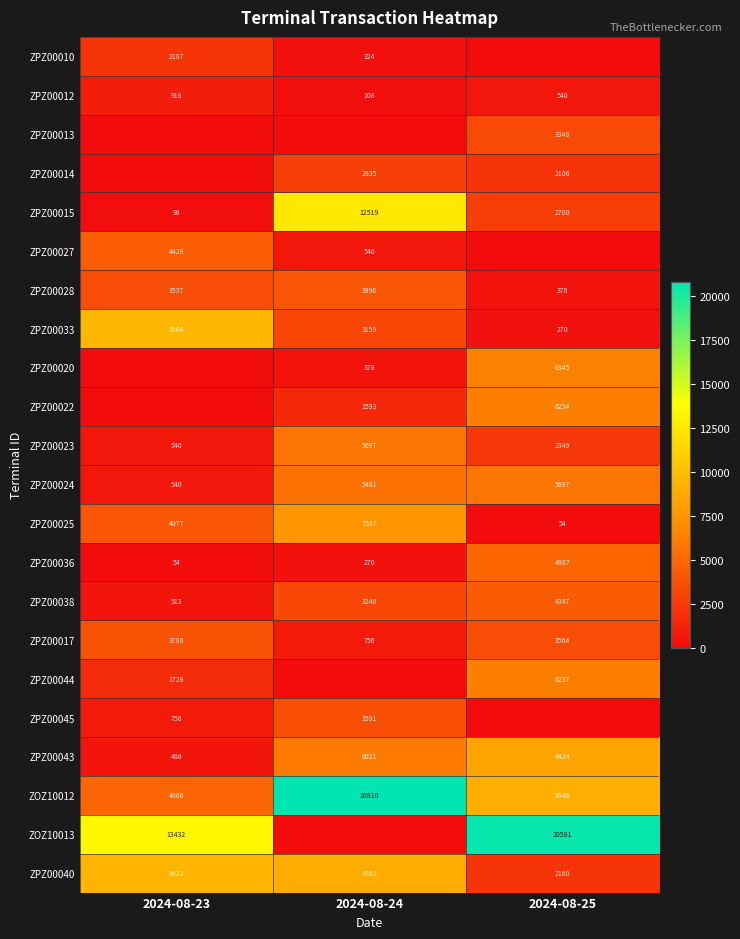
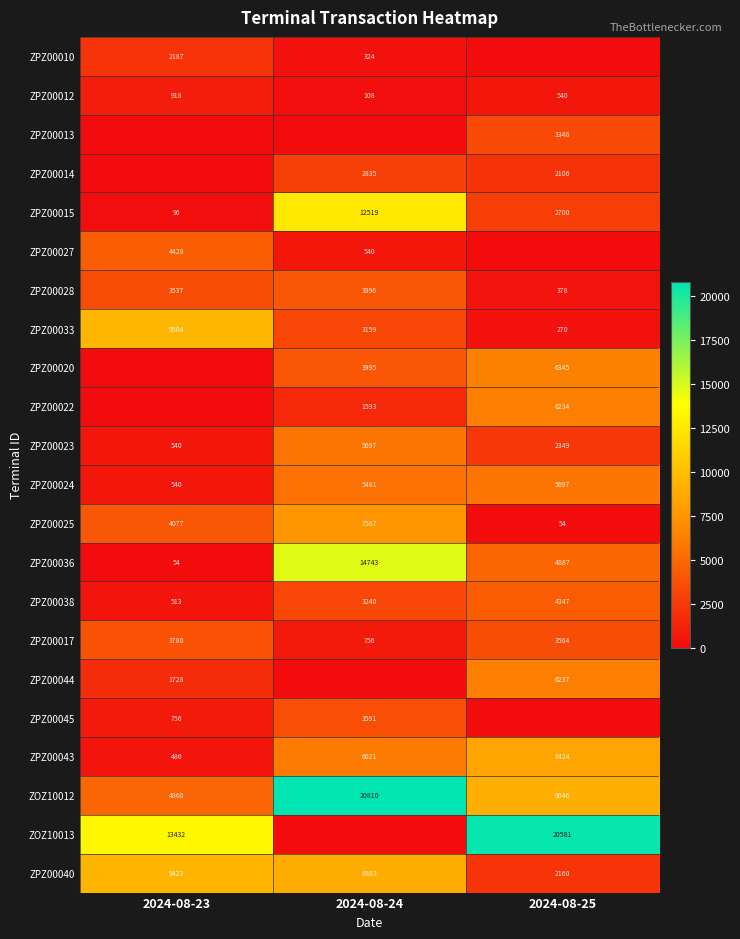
ZPZ00020, 2024-08-24: 378 -> 3995
ZPZ00036, 2024-08-24: 270 -> 14743
